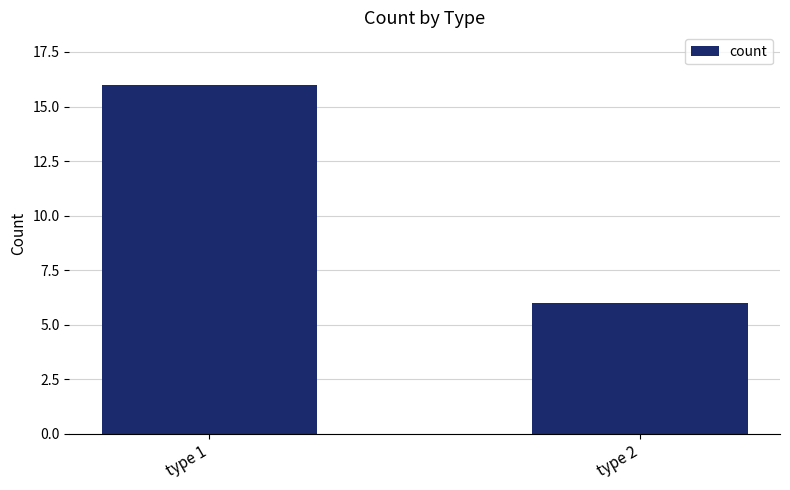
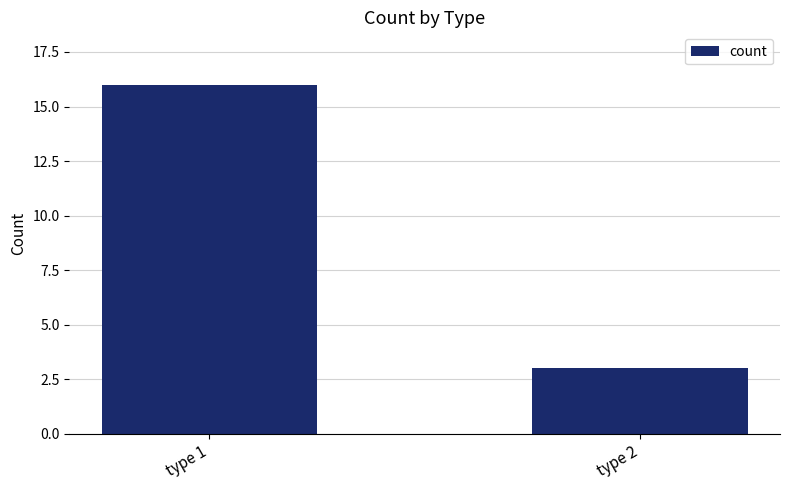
type 2: 6 -> 3
